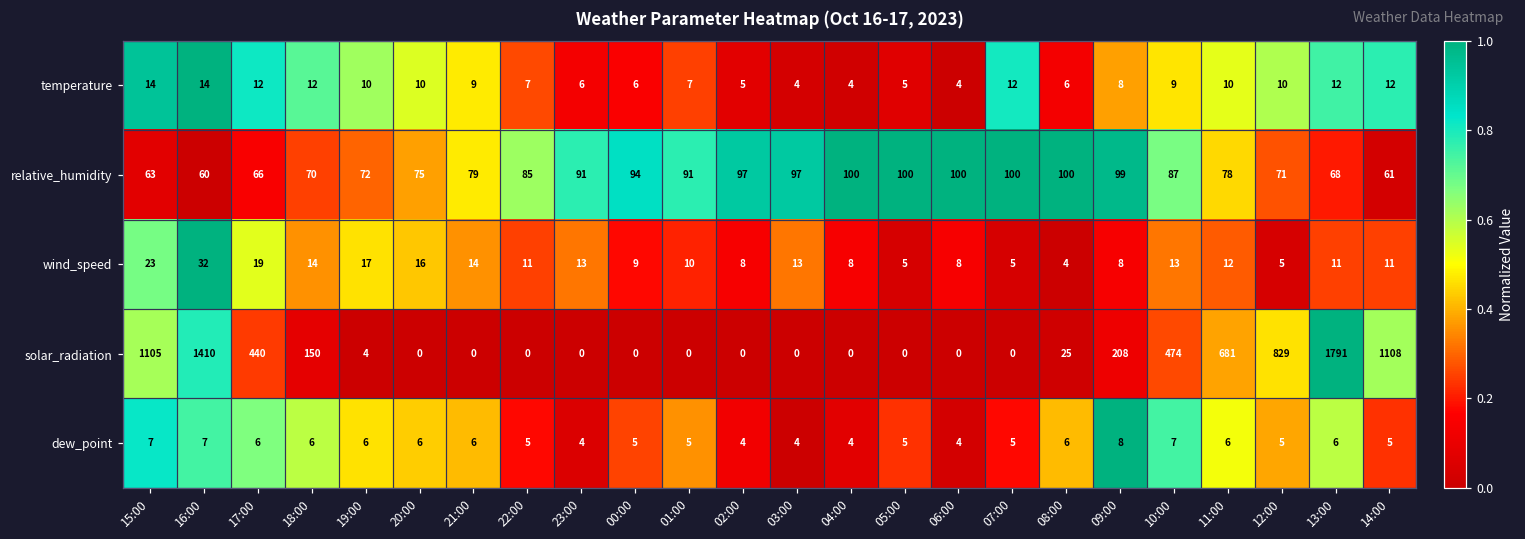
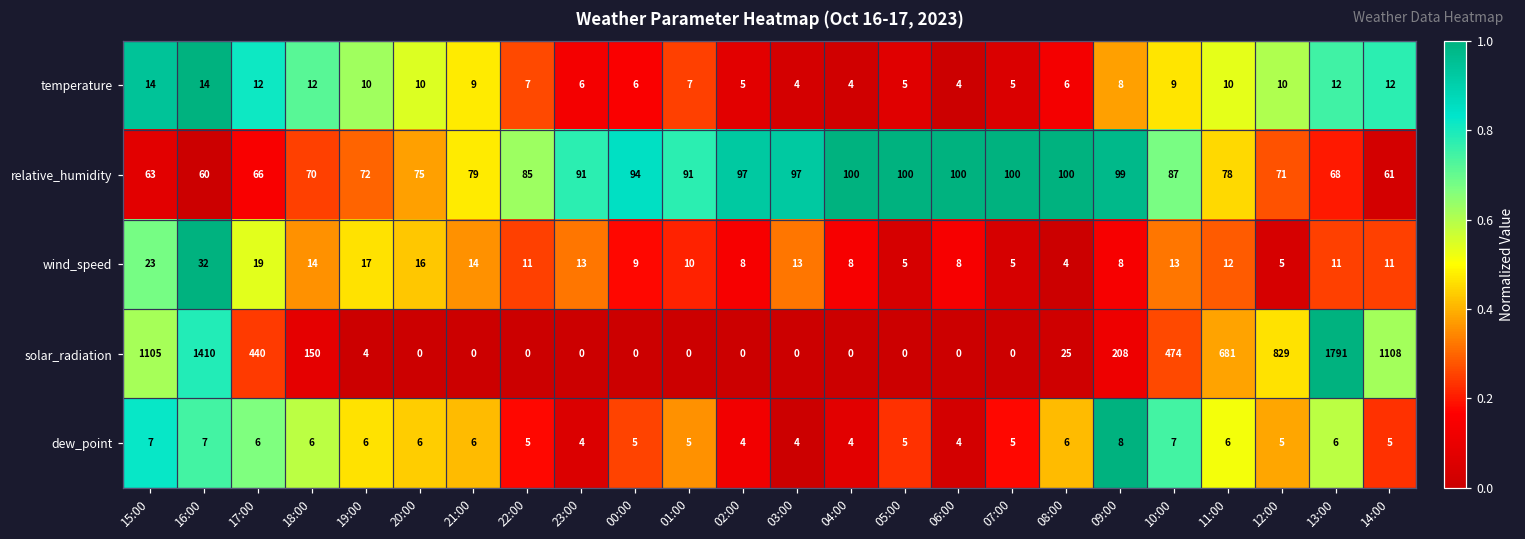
temperature, 07:00: 12 -> 5
